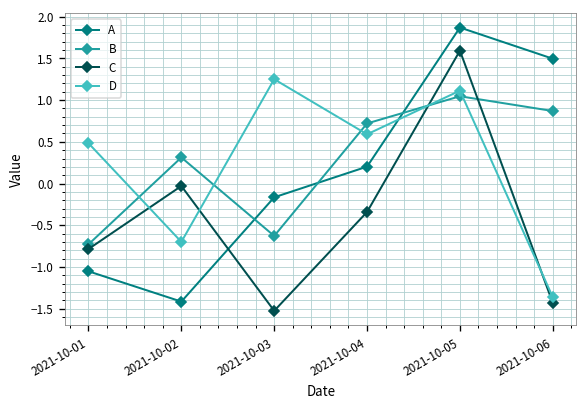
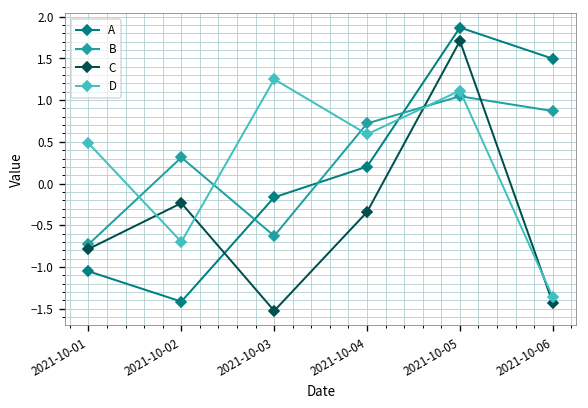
C, 2021-10-02: 0.0 -> -0.2
C, 2021-10-05: 1.6 -> 1.7
